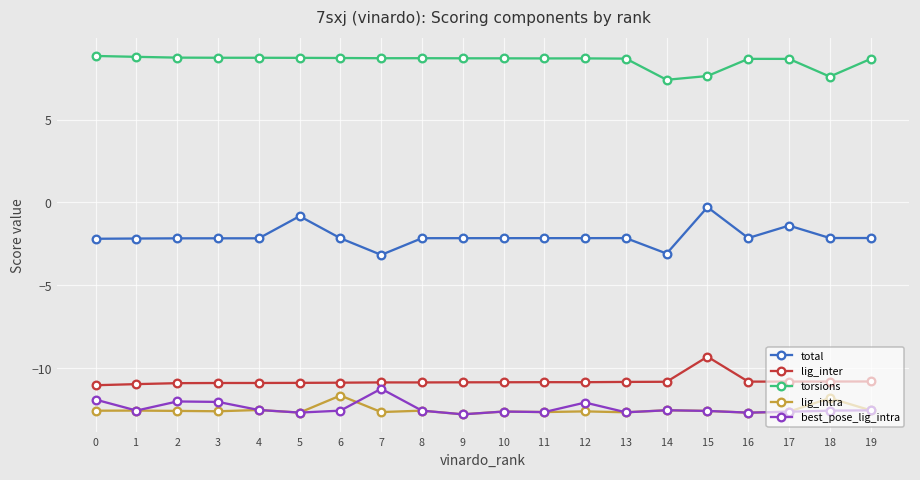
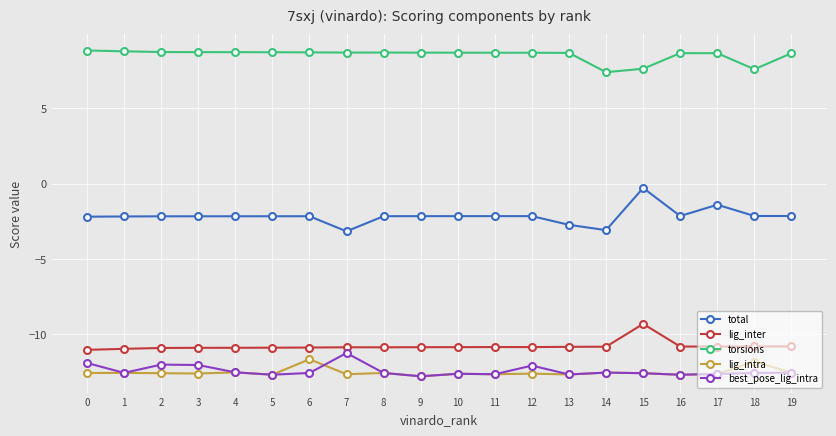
total, 5: -0.8 -> -2.2
total, 13: -2.2 -> -2.7
